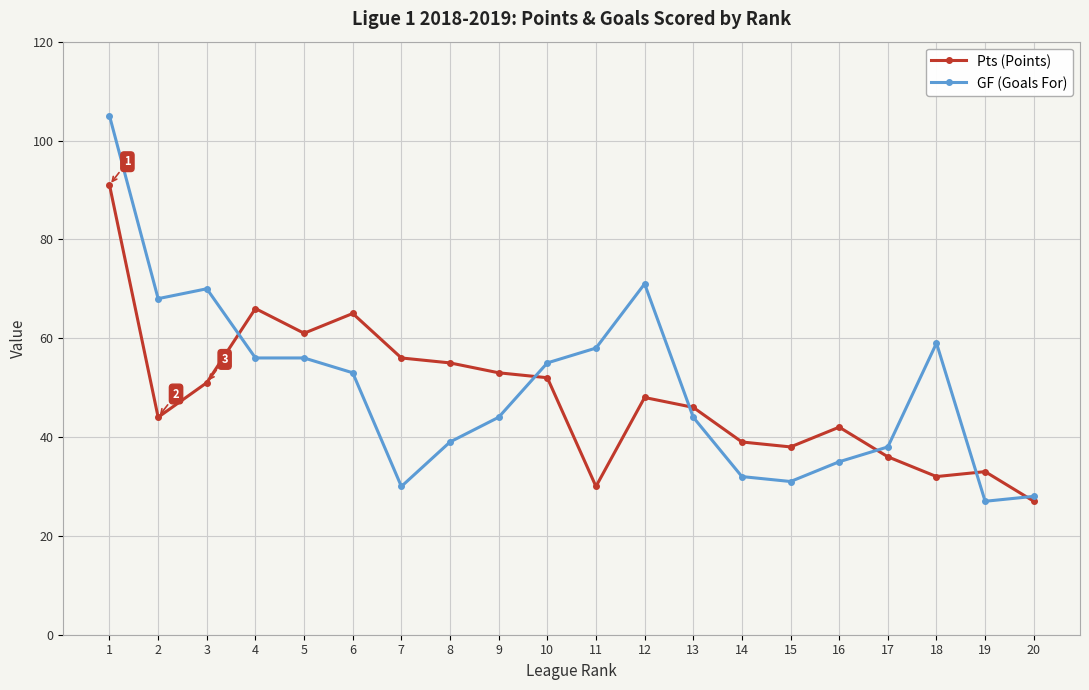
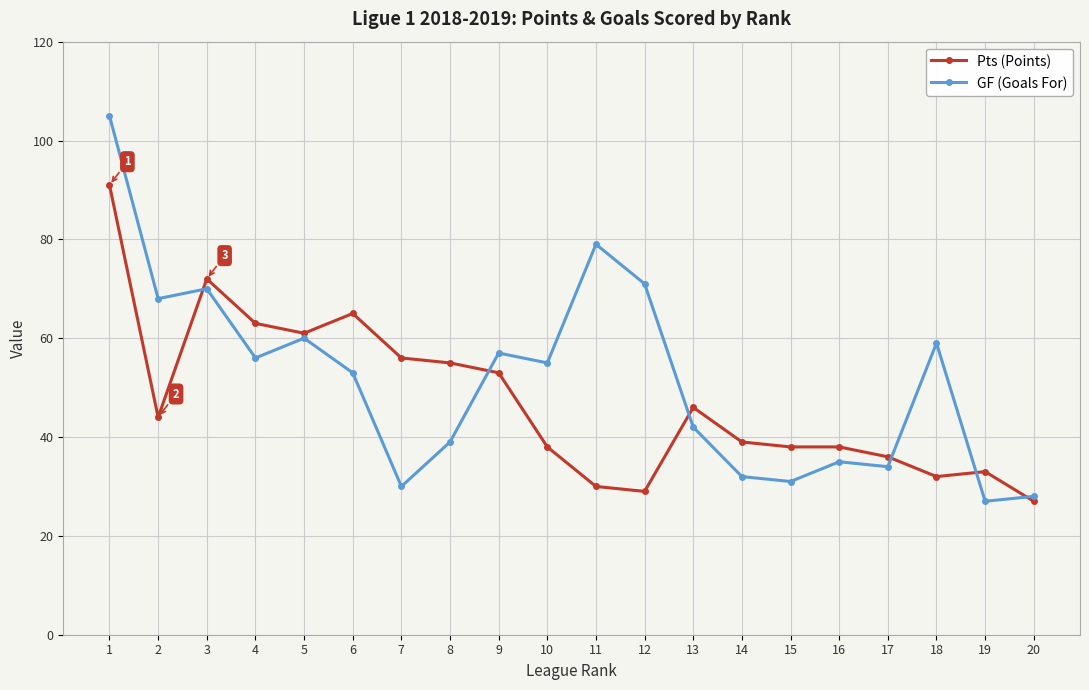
Pts (Points), 3: 51 -> 72
Pts (Points), 4: 66 -> 63
GF (Goals For), 5: 56 -> 60
GF (Goals For), 9: 44 -> 57
Pts (Points), 10: 52 -> 38
GF (Goals For), 11: 58 -> 79
Pts (Points), 12: 48 -> 29
GF (Goals For), 13: 44 -> 42
Pts (Points), 16: 42 -> 38
GF (Goals For), 17: 38 -> 34
